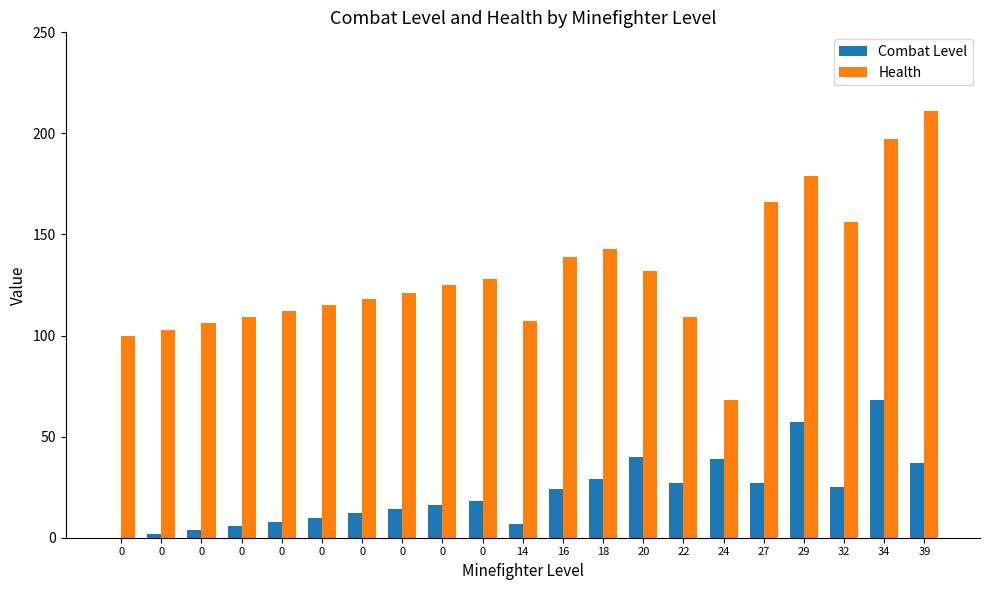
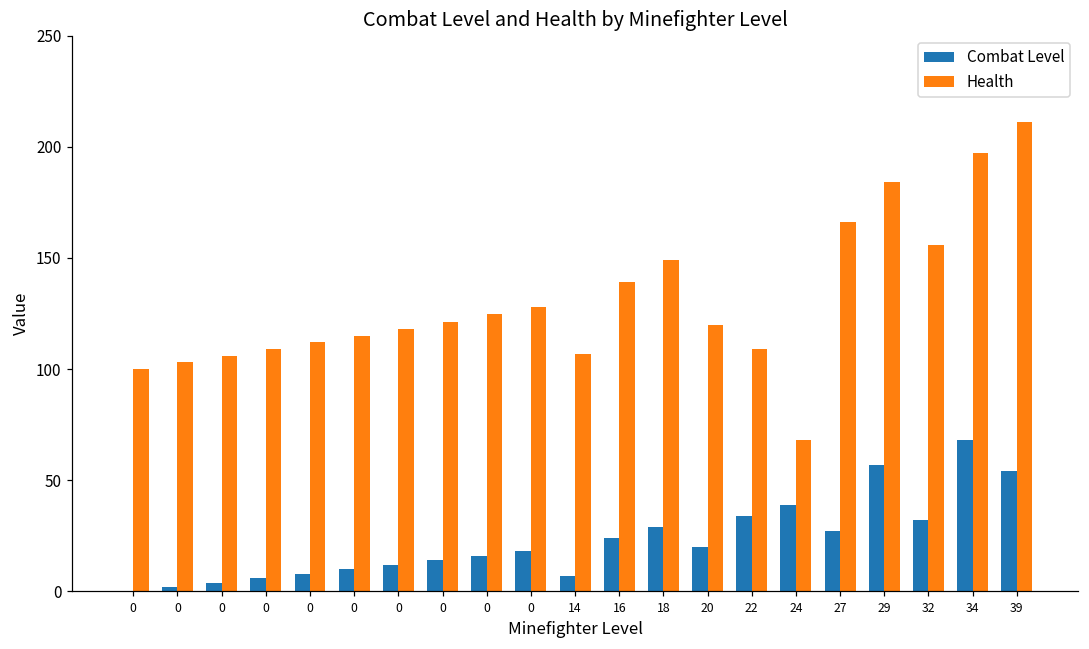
Health, 18: 143 -> 149
Combat Level, 20: 40 -> 20
Health, 20: 132 -> 120
Combat Level, 22: 27 -> 34
Health, 29: 179 -> 184
Combat Level, 32: 25 -> 32
Combat Level, 39: 37 -> 54
